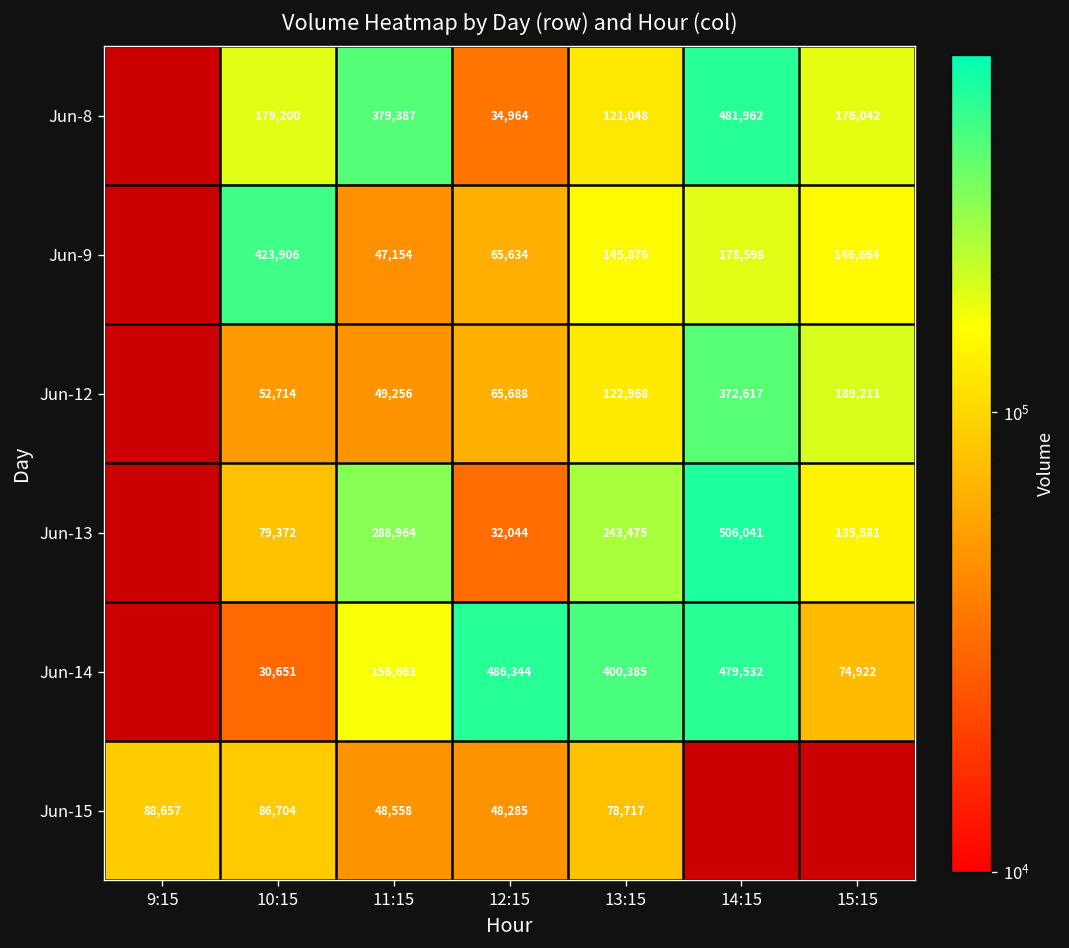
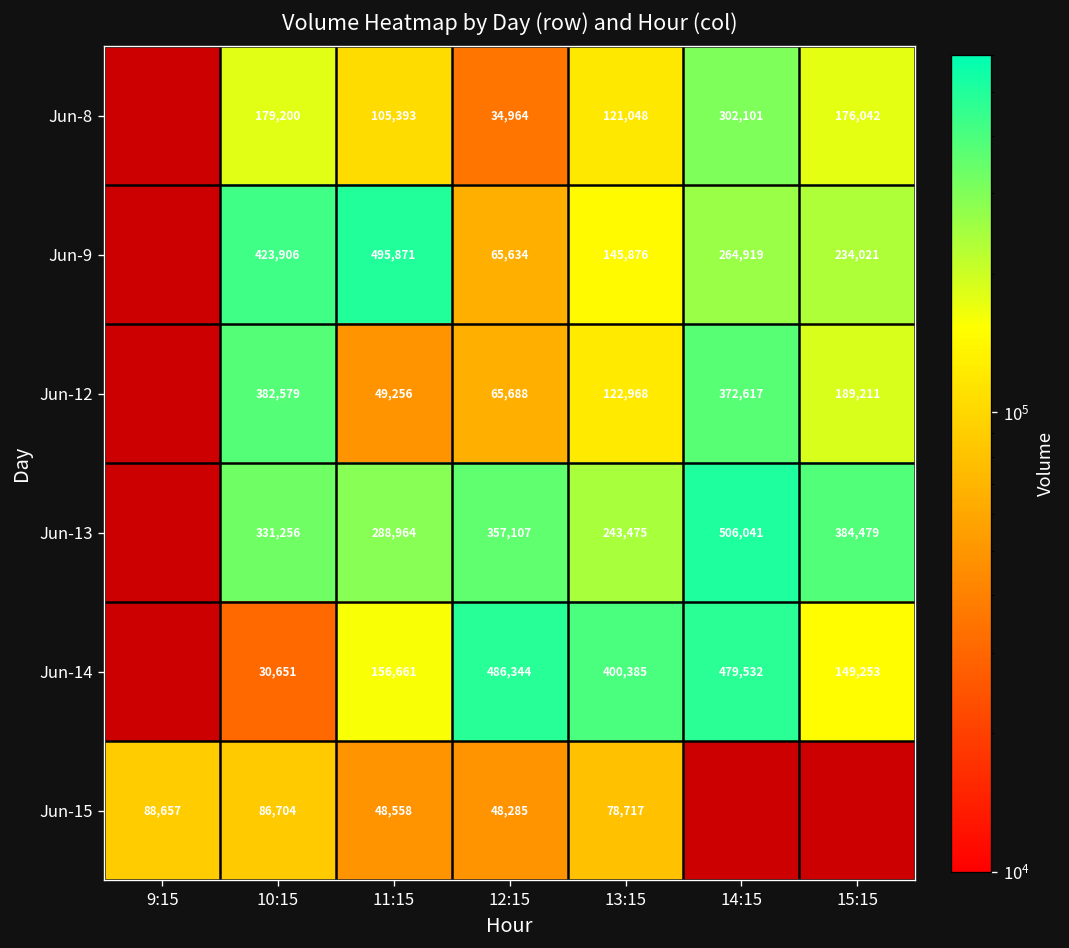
Jun-8, 11:15: 379,387 -> 105,393
Jun-8, 14:15: 481,962 -> 302,101
Jun-9, 11:15: 47,154 -> 495,871
Jun-9, 14:15: 178,598 -> 264,919
Jun-9, 15:15: 146,664 -> 234,021
Jun-12, 10:15: 52,714 -> 382,579
Jun-13, 10:15: 79,372 -> 331,256
Jun-13, 12:15: 32,044 -> 357,107
Jun-13, 15:15: 135,581 -> 384,479
Jun-14, 15:15: 74,922 -> 149,253
